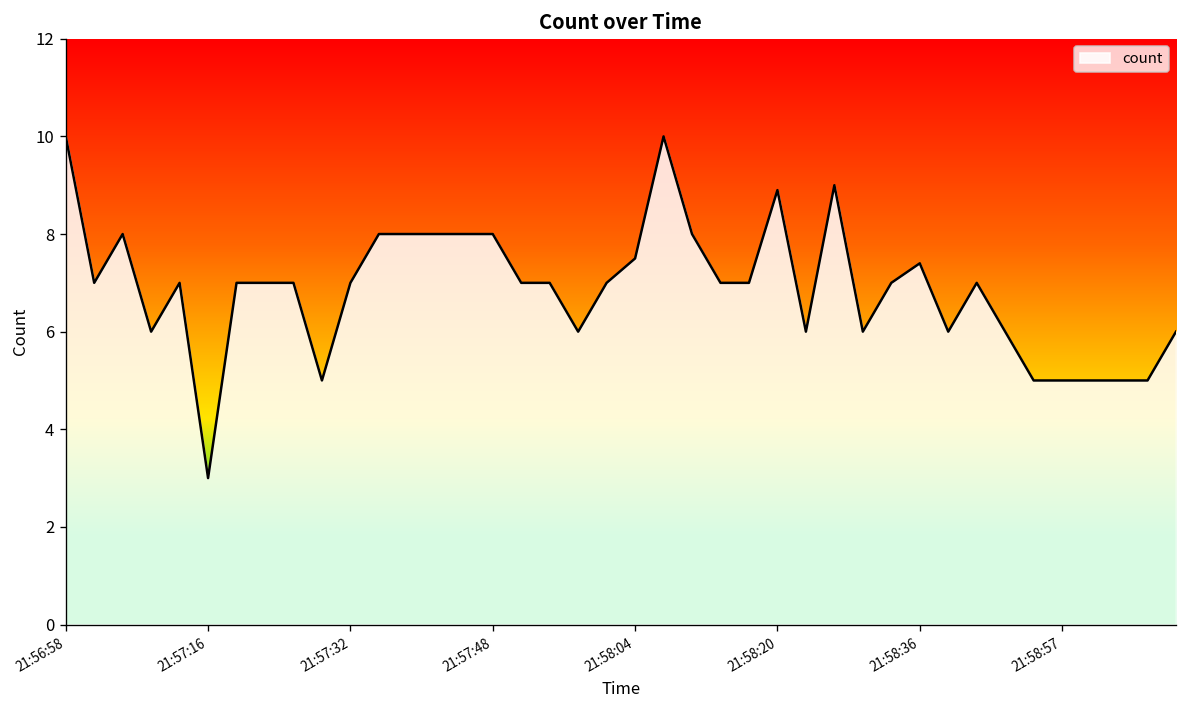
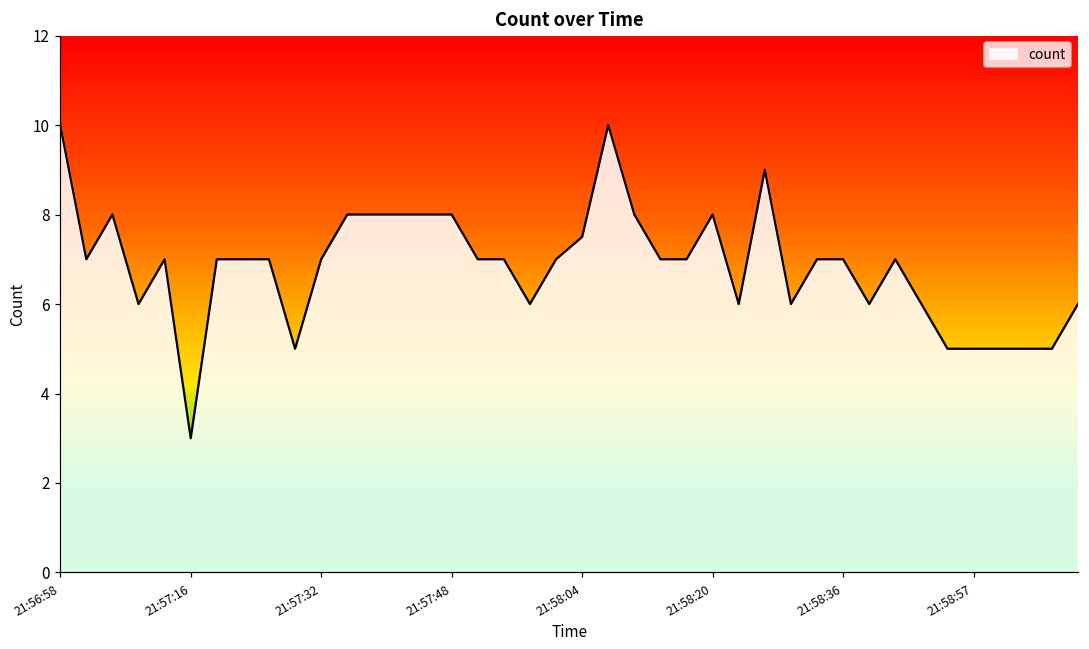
21:58:20: 8.9 -> 8.0
21:58:36: 7.4 -> 7.0
